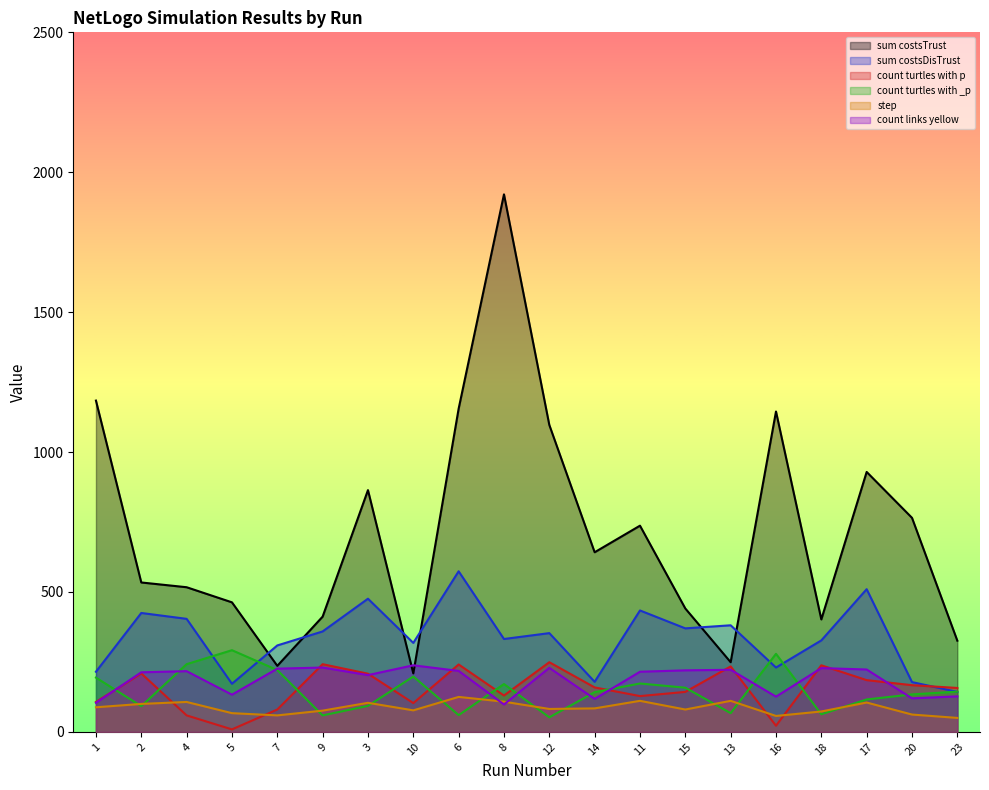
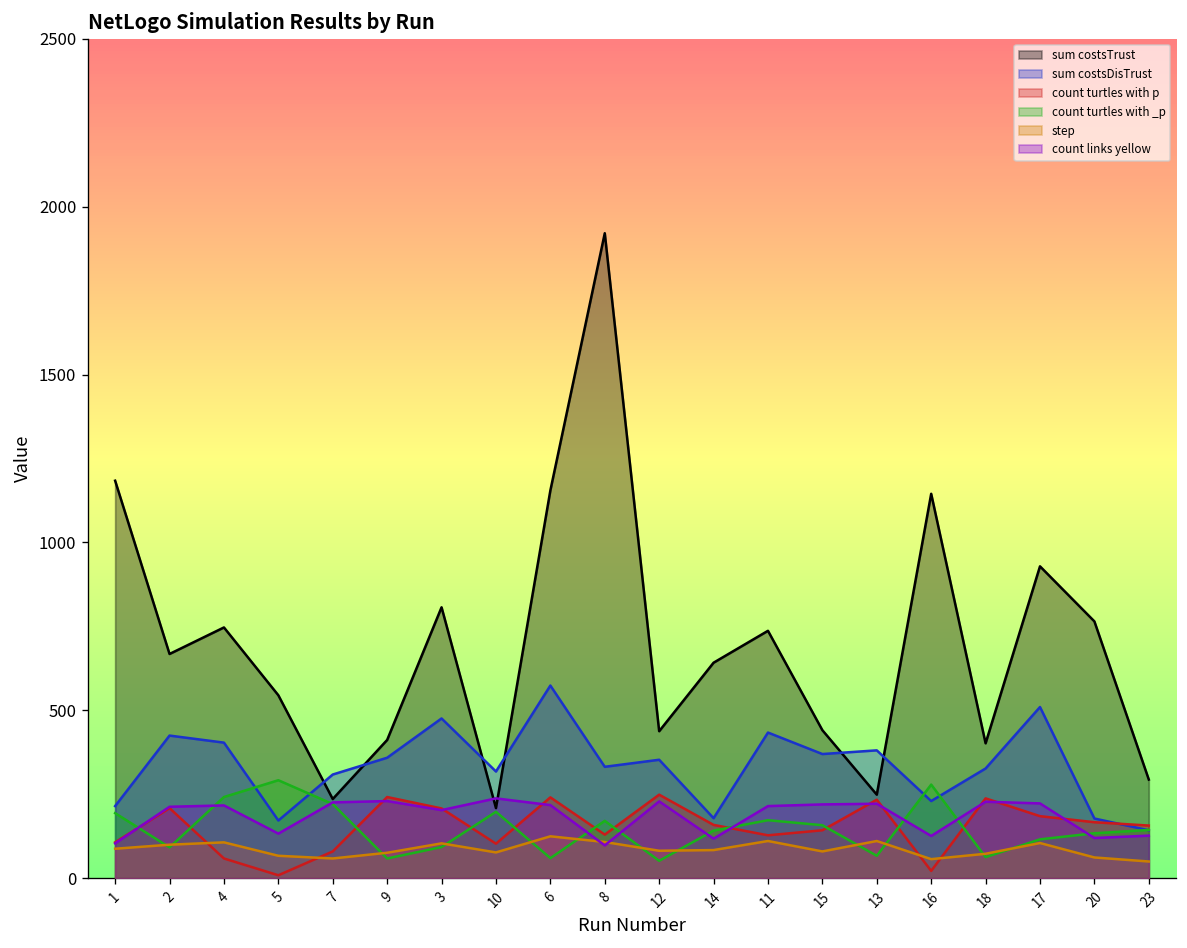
sum costsTrust, 2: 530 -> 670
sum costsTrust, 4: 520 -> 750
sum costsTrust, 5: 460 -> 550
sum costsTrust, 3: 860 -> 810
sum costsTrust, 12: 1100 -> 440
sum costsTrust, 23: 330 -> 290
